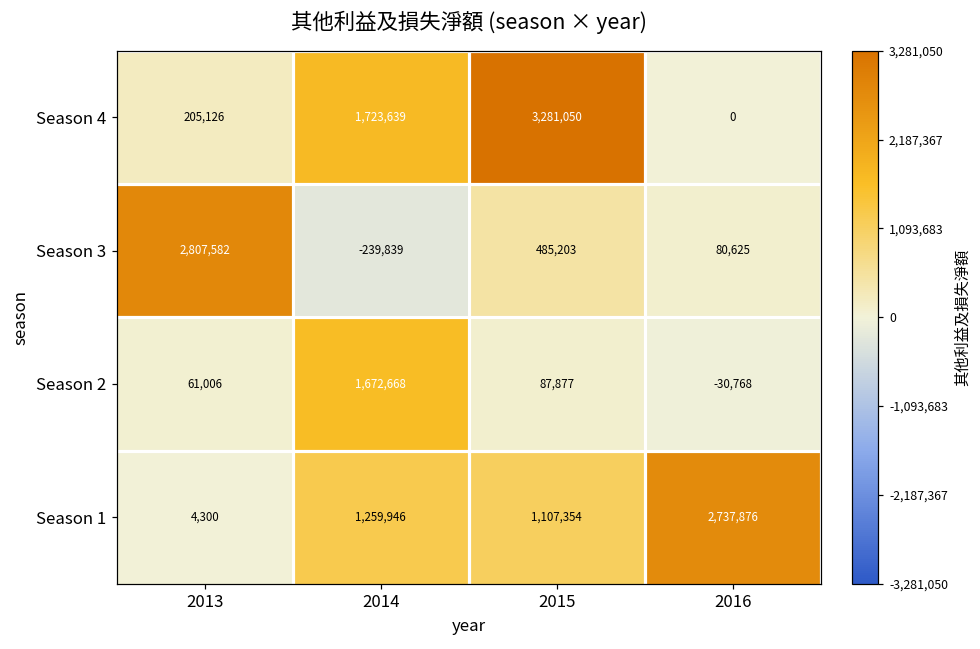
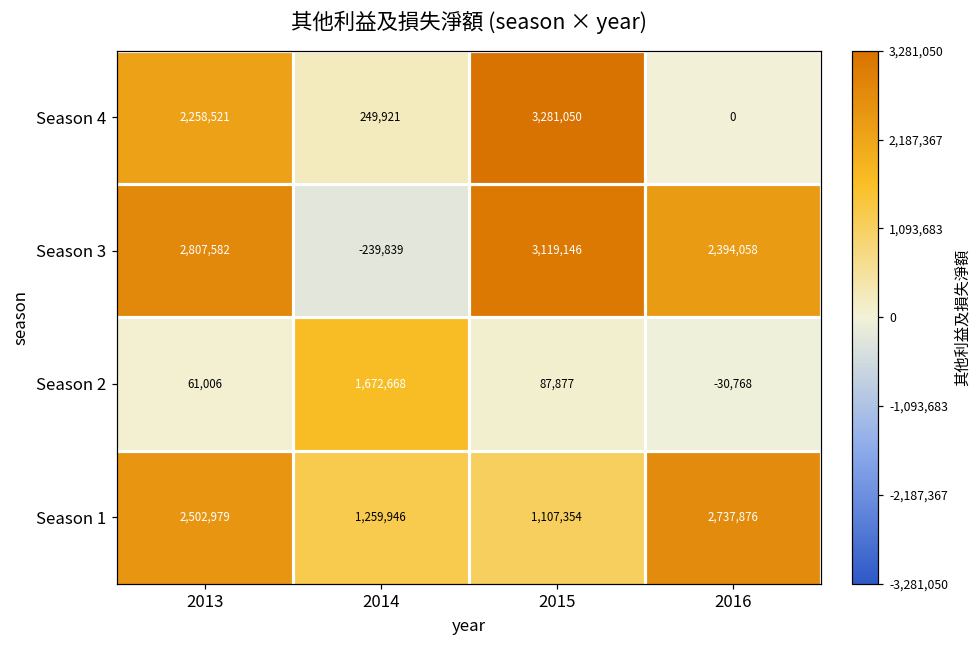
Season 4, 2013: 205,126 -> 2,258,521
Season 4, 2014: 1,723,639 -> 249,921
Season 3, 2015: 485,203 -> 3,119,146
Season 3, 2016: 80,625 -> 2,394,058
Season 1, 2013: 4,300 -> 2,502,979
